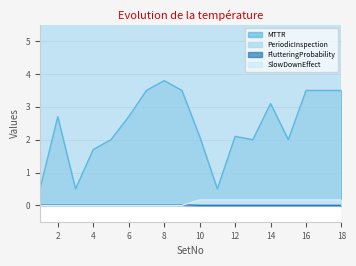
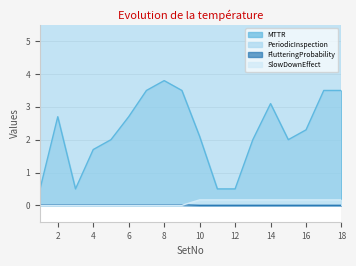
MTTR, 12: 2.1 -> 0.5
MTTR, 16: 3.5 -> 2.3
